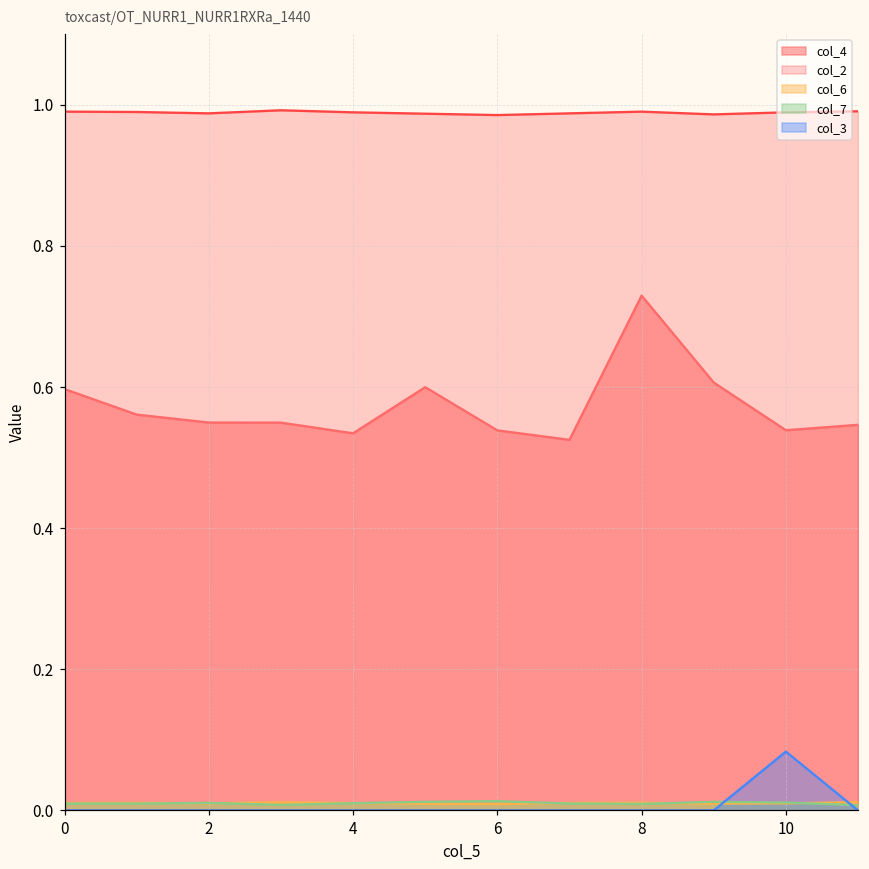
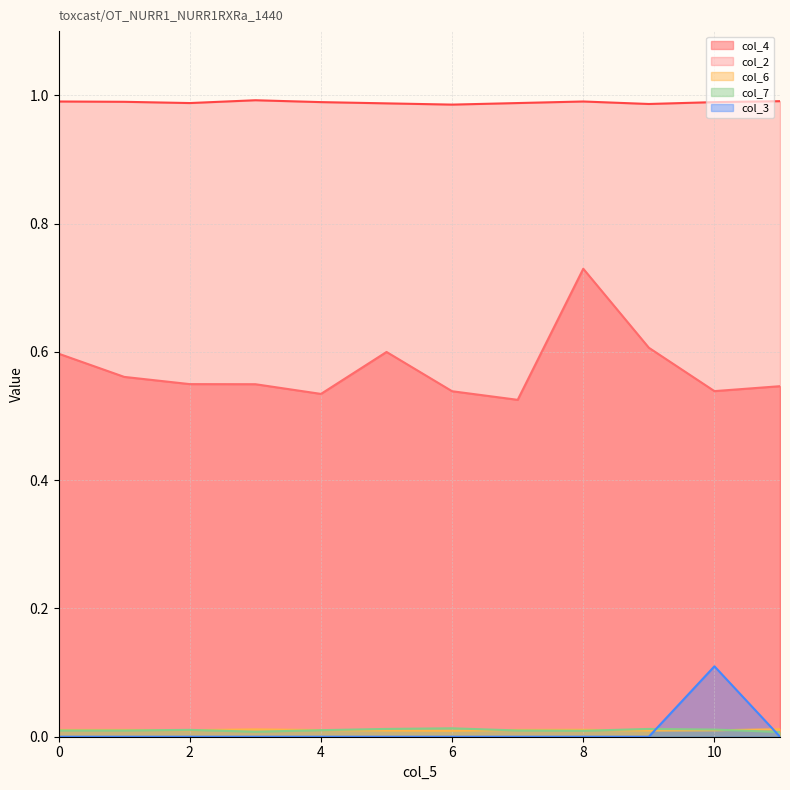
col_3, 10: 0.08 -> 0.11
